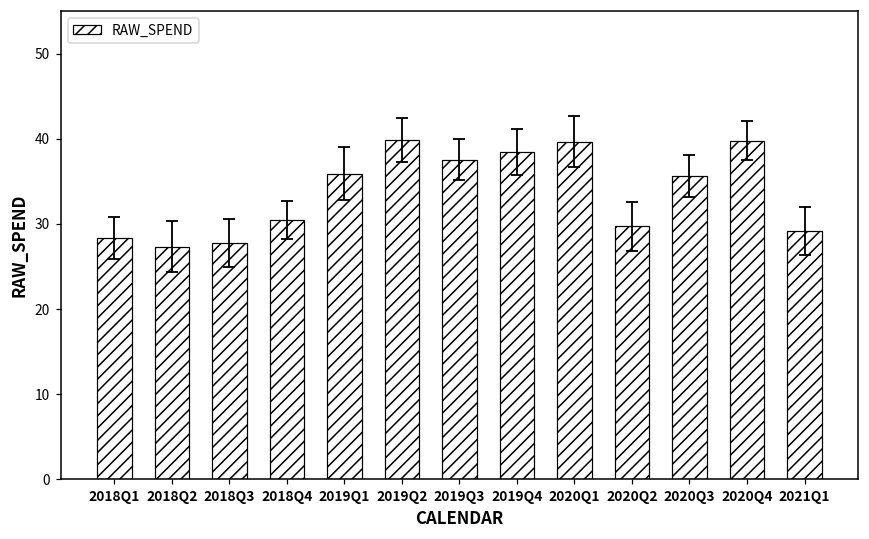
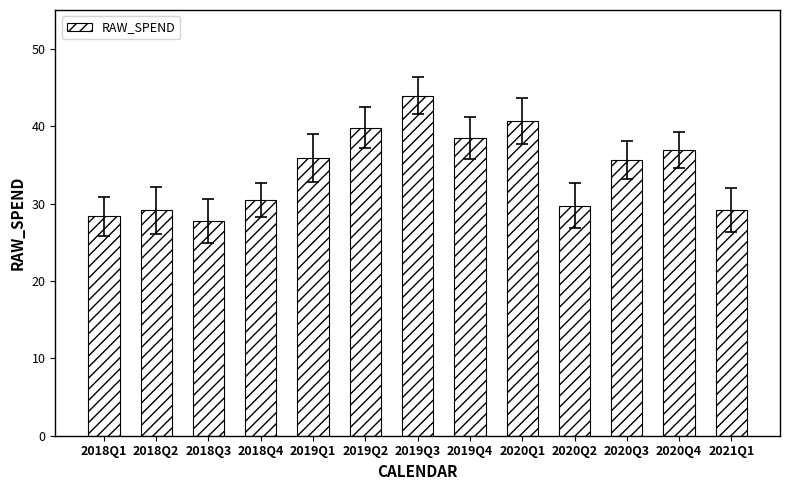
RAW_SPEND, 2018Q2: 27 -> 29
RAW_SPEND, 2019Q3: 38 -> 44
RAW_SPEND, 2020Q1: 40 -> 41
RAW_SPEND, 2020Q4: 40 -> 37
